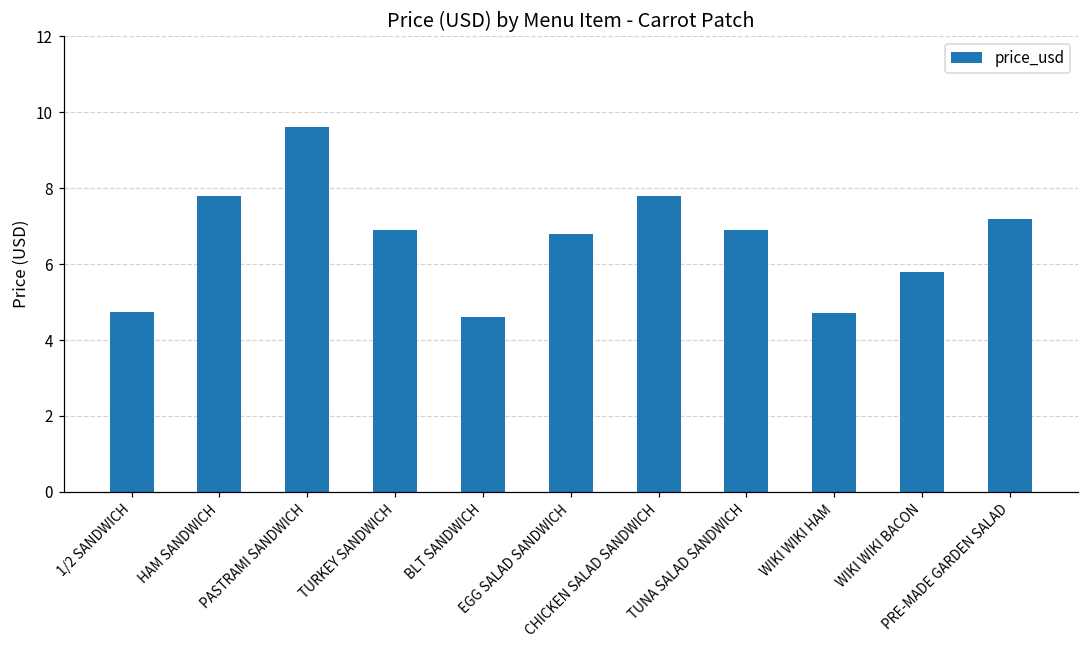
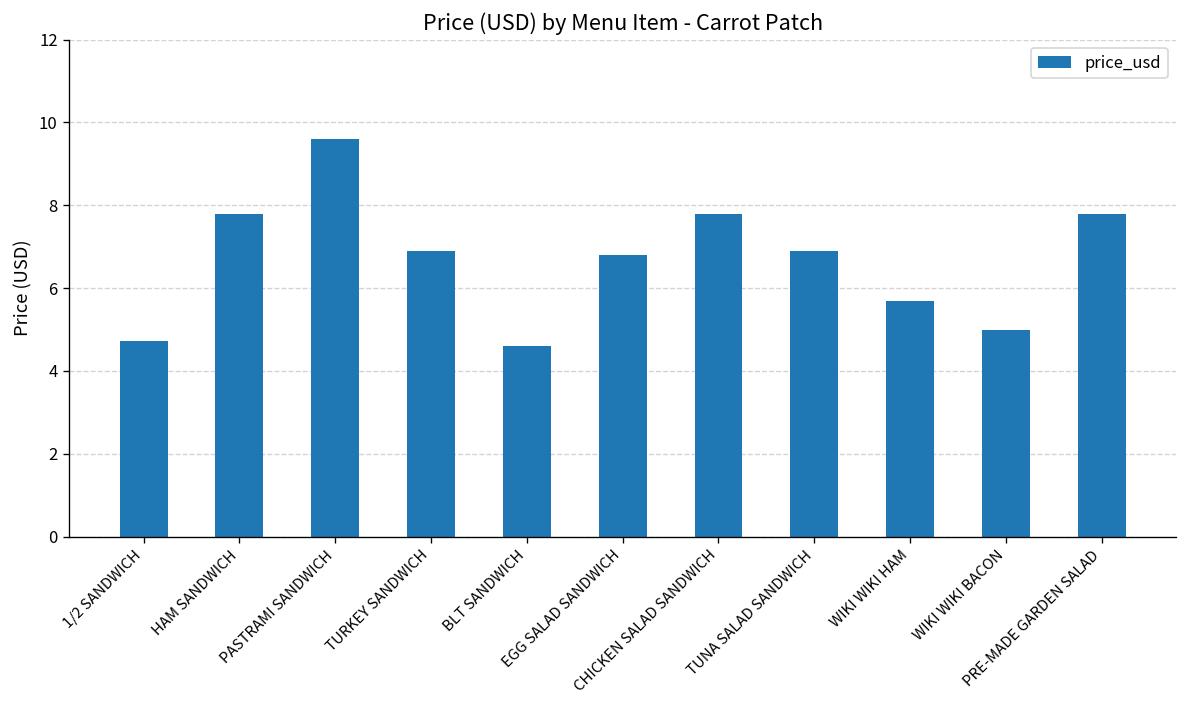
WIKI WIKI HAM: 4.7 -> 5.7
WIKI WIKI BACON: 5.8 -> 5.0
PRE-MADE GARDEN SALAD: 7.2 -> 7.8
